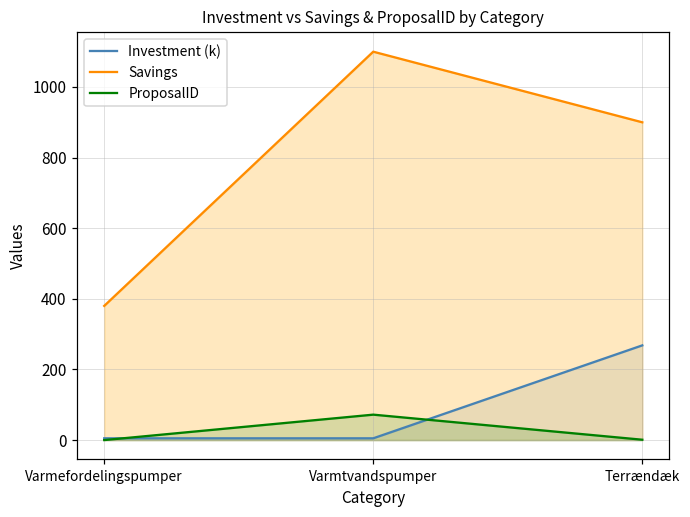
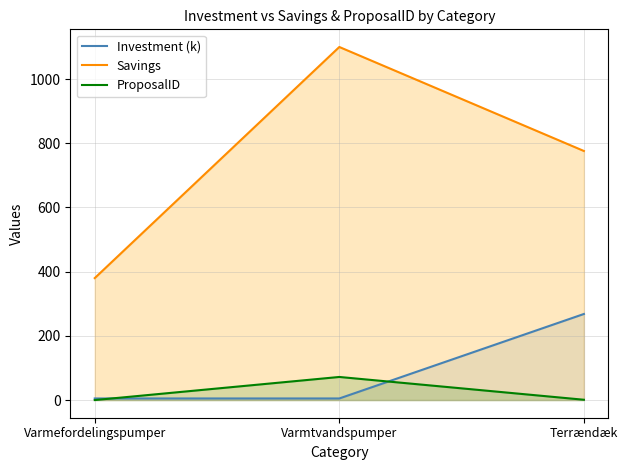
Savings, Terrændæk: 900 -> 780
